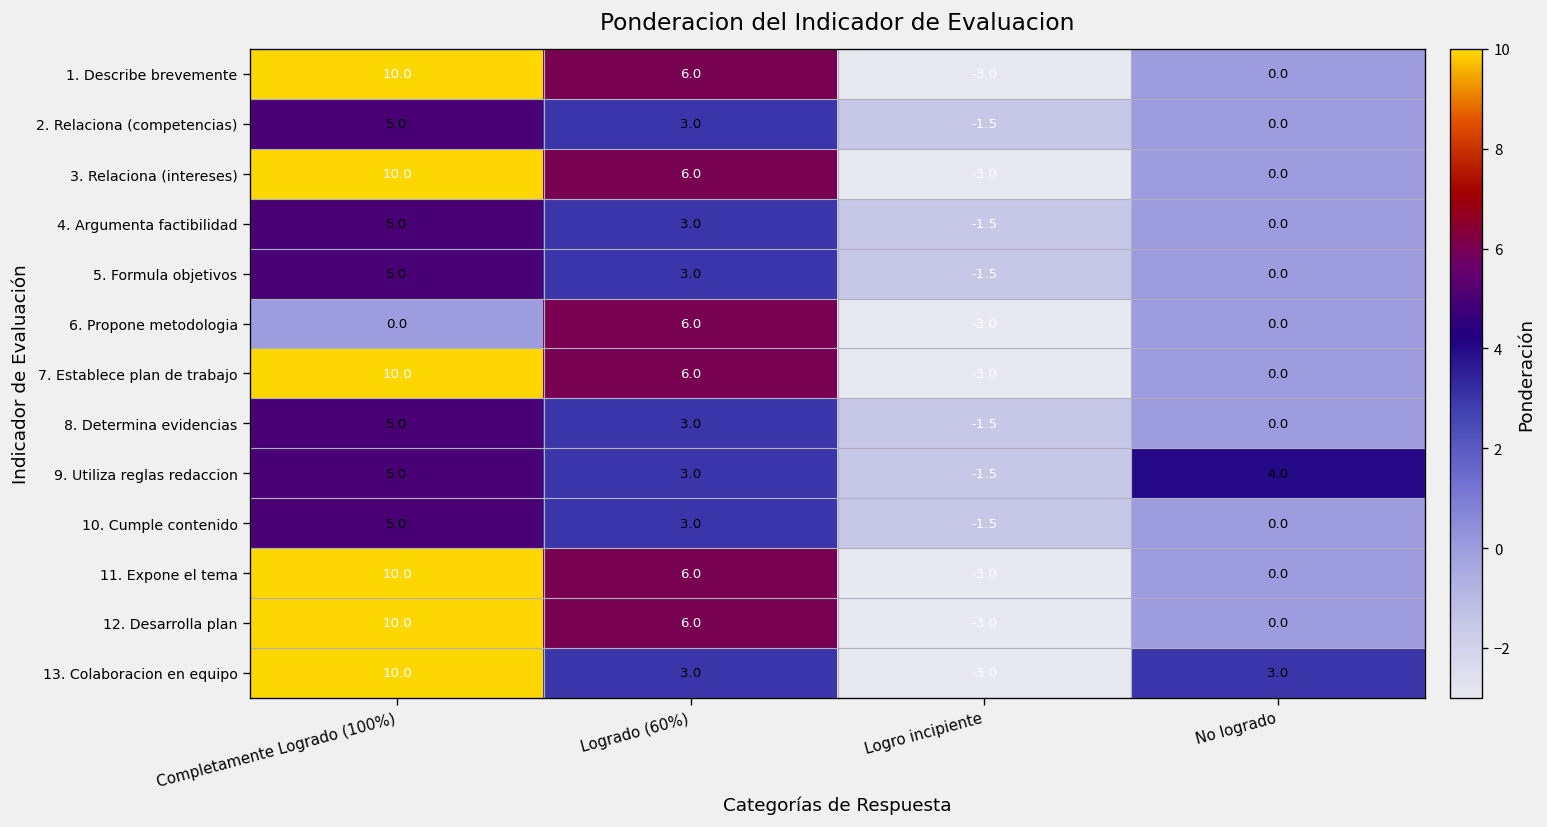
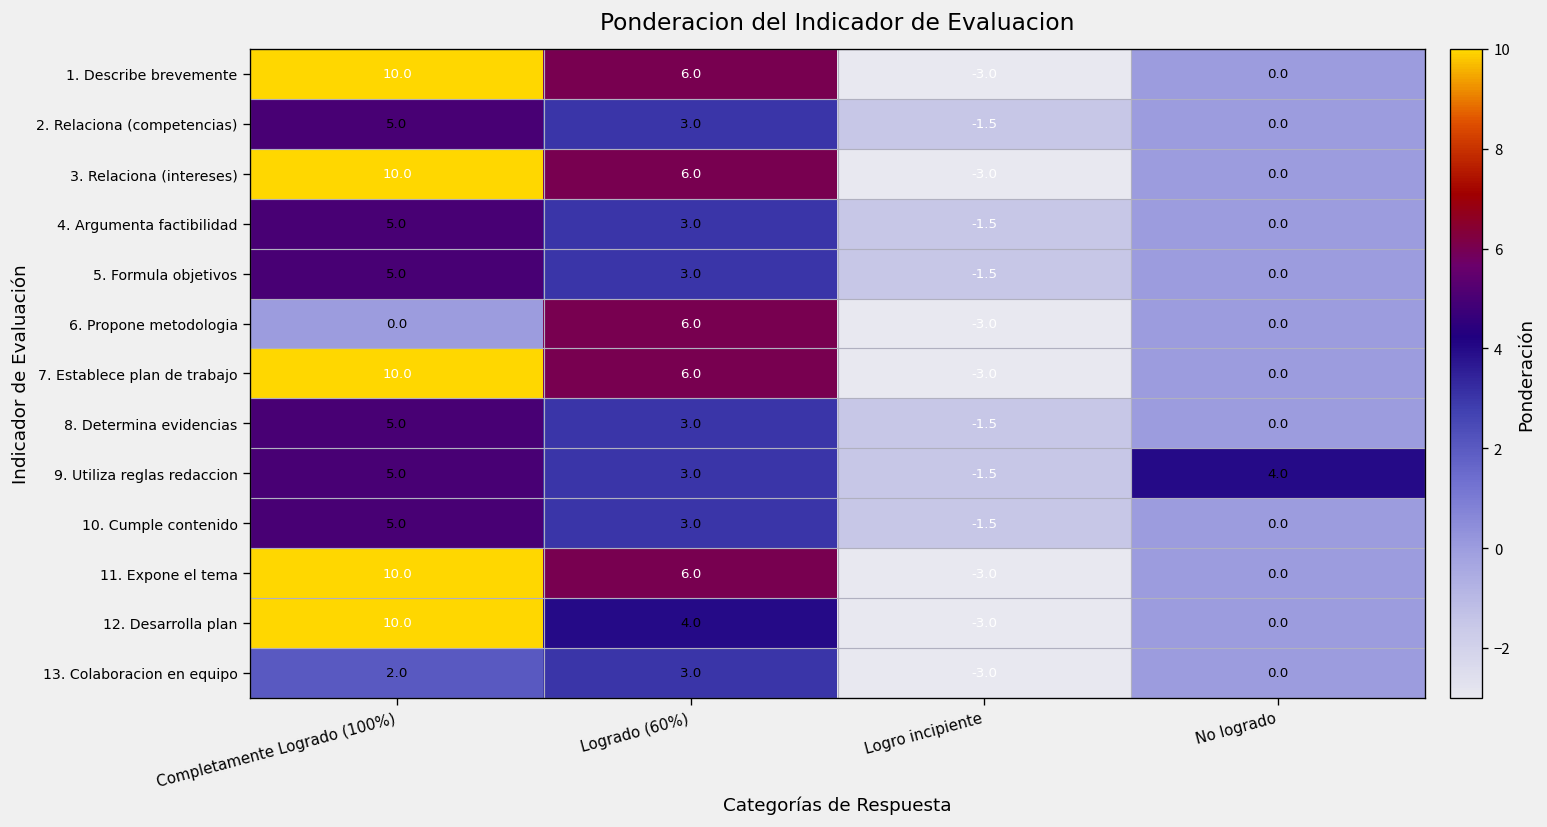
12. Desarrolla plan, Logrado (60%): 6.0 -> 4.0
13. Colaboracion en equipo, Completamente Logrado (100%): 10.0 -> 2.0
13. Colaboracion en equipo, No logrado: 3.0 -> 0.0
